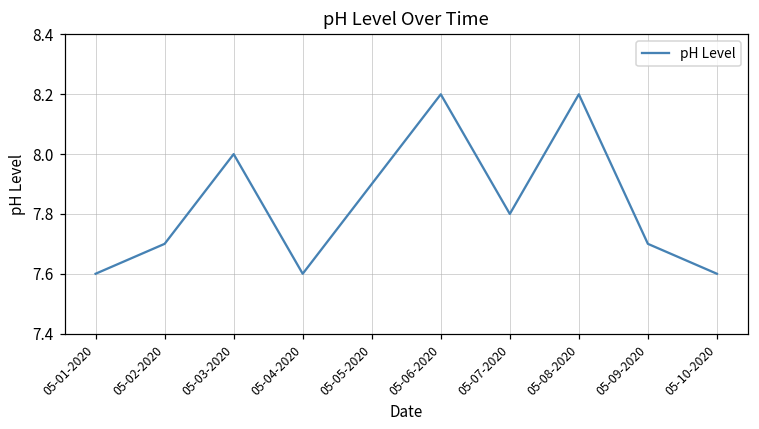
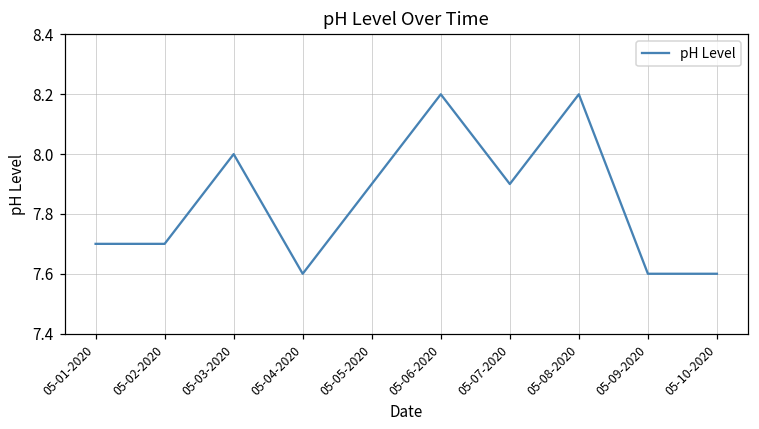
05-01-2020: 7.6 -> 7.7
05-07-2020: 7.8 -> 7.9
05-09-2020: 7.7 -> 7.6
